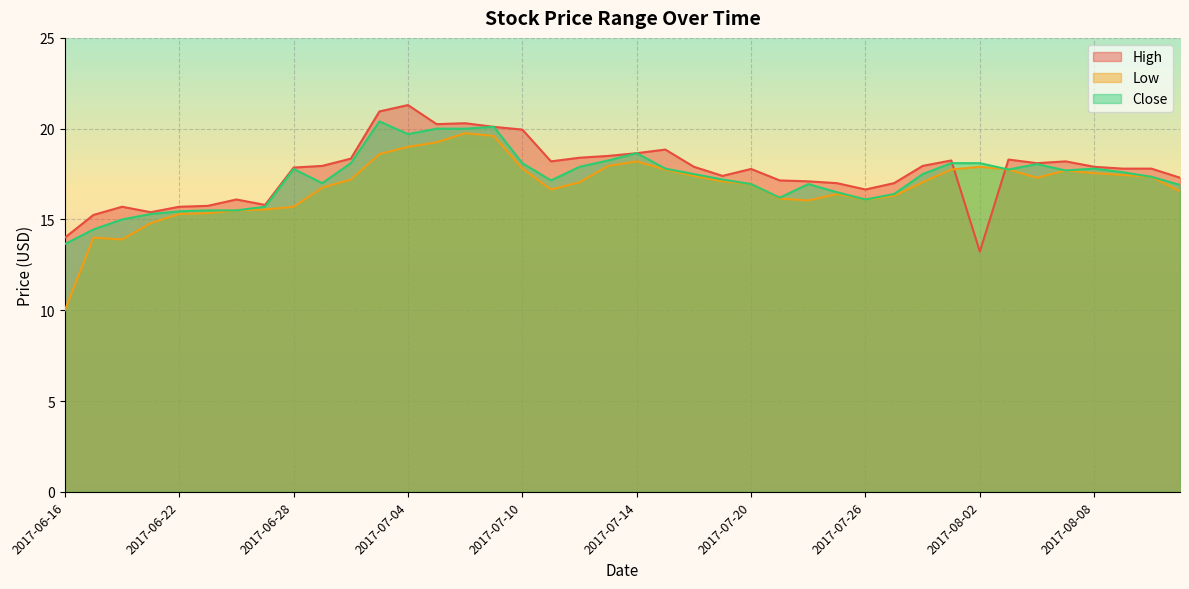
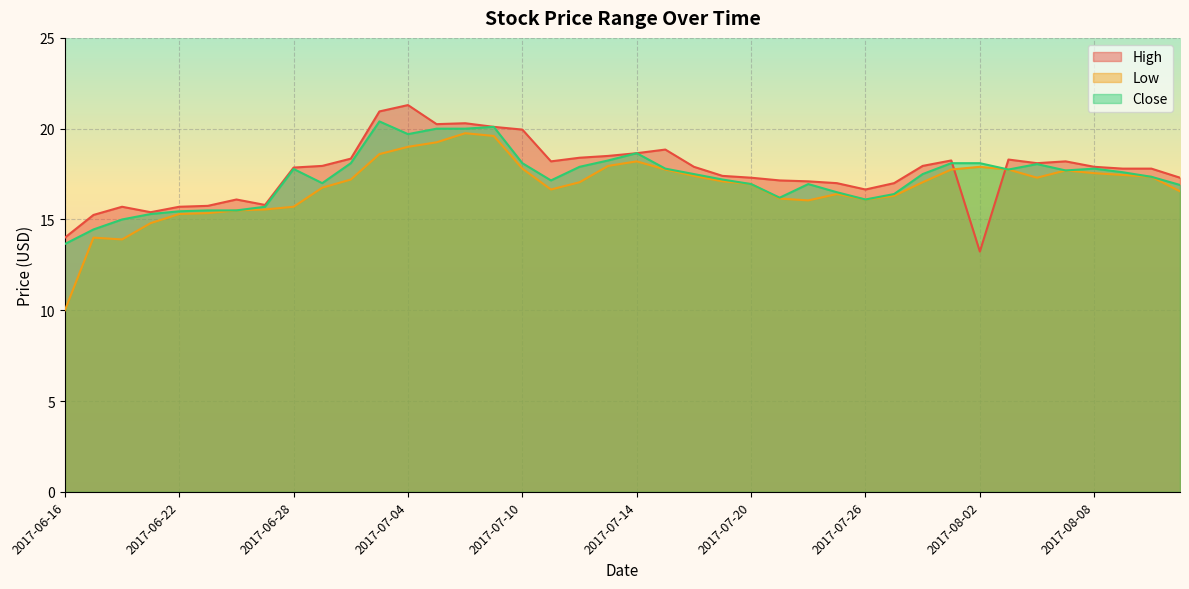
High, 2017-07-20: 17.8 -> 17.3
